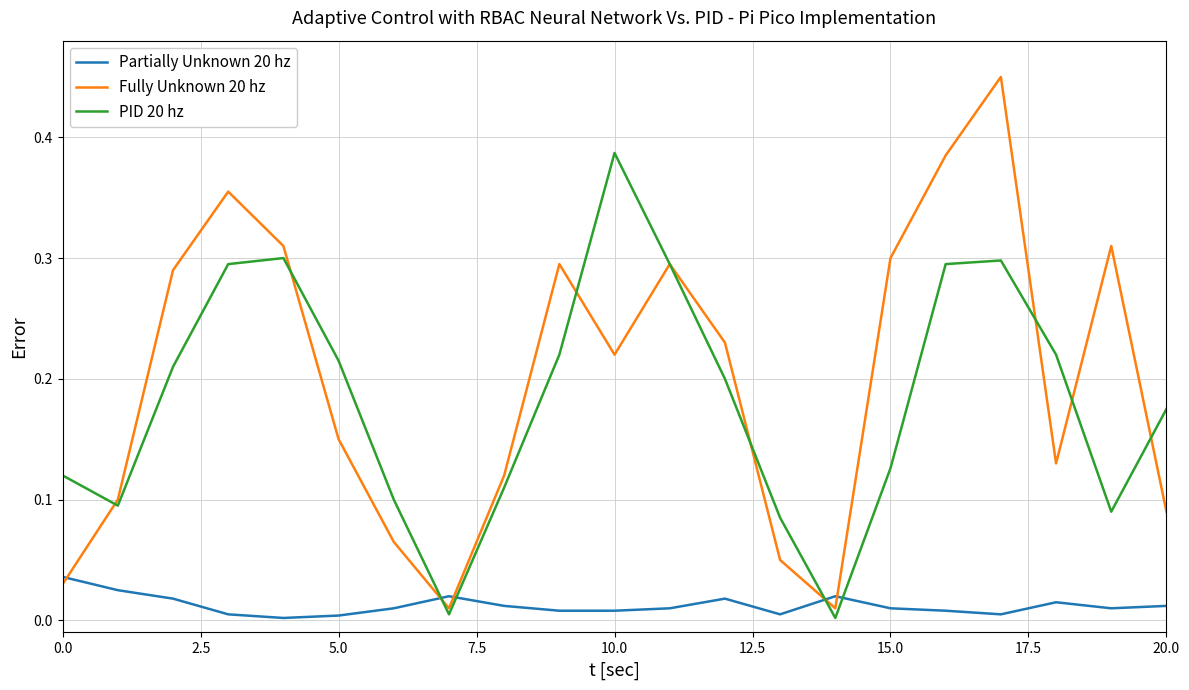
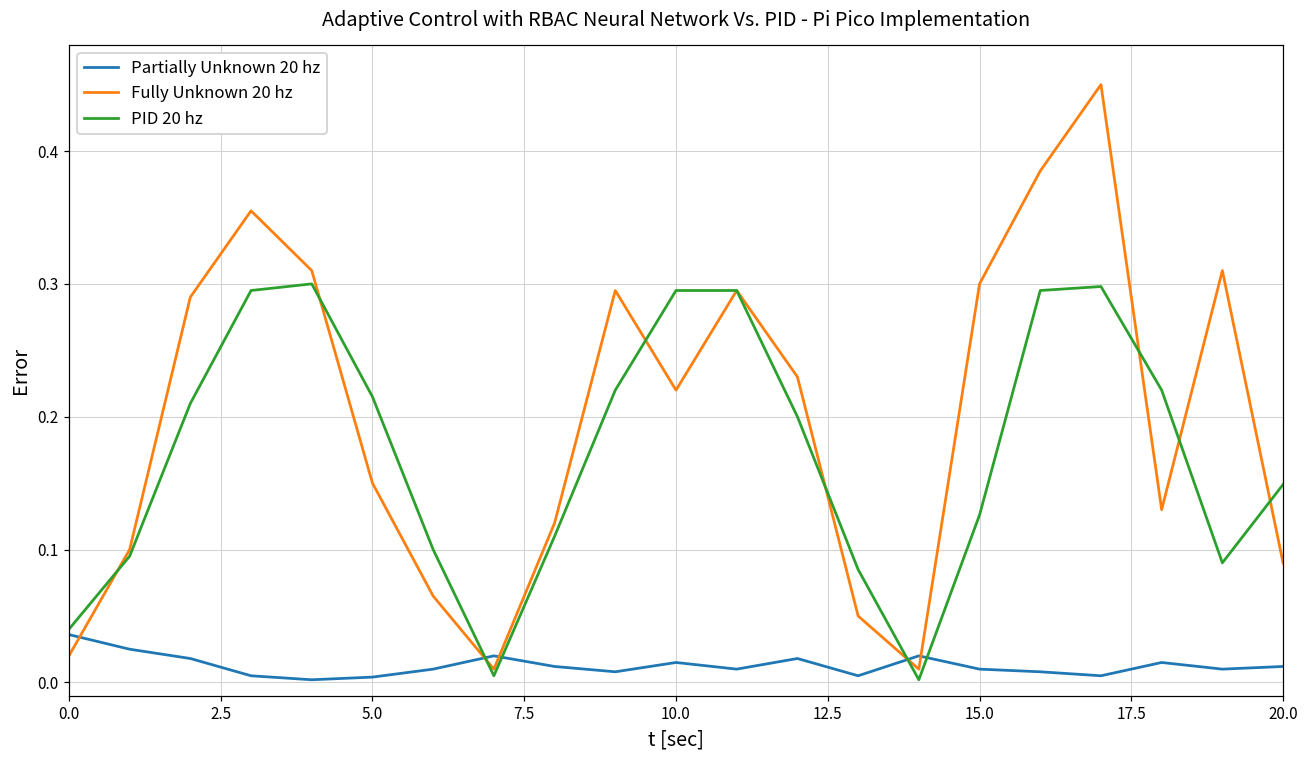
Fully Unknown 20 hz, 0.0: 0.03 -> 0.02
PID 20 hz, 0.0: 0.12 -> 0.04
Partially Unknown 20 hz, 10.0: 0.008 -> 0.015
PID 20 hz, 10.0: 0.387 -> 0.295
PID 20 hz, 20.0: 0.175 -> 0.149
